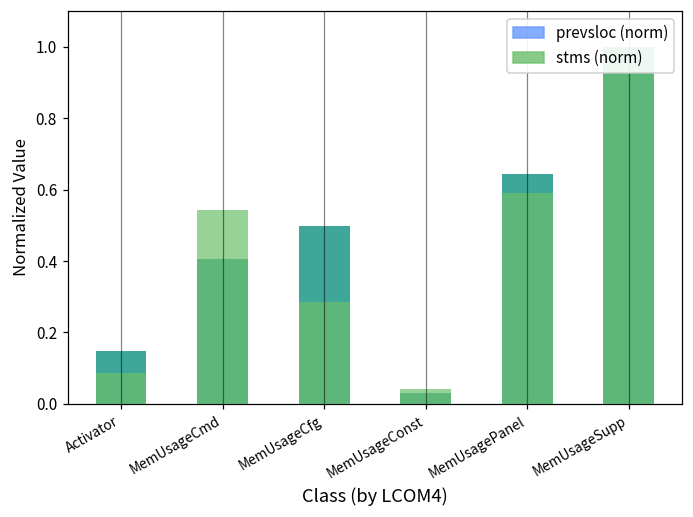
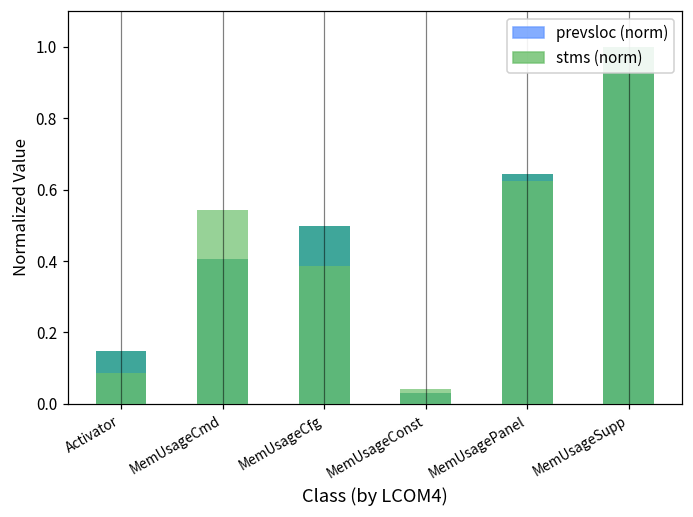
stms (norm), MemUsageCfg: 0.29 -> 0.39
stms (norm), MemUsagePanel: 0.59 -> 0.62
